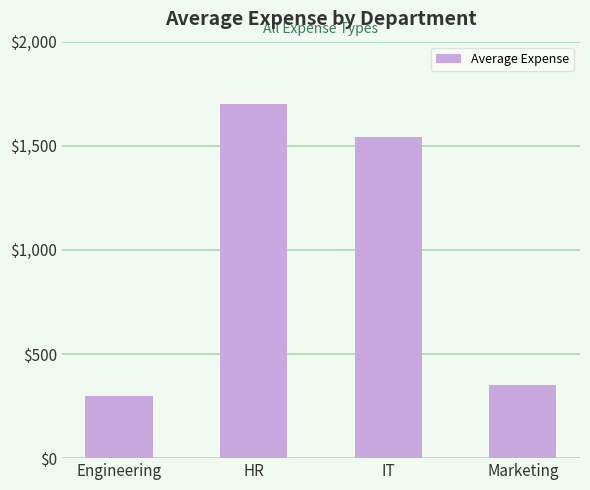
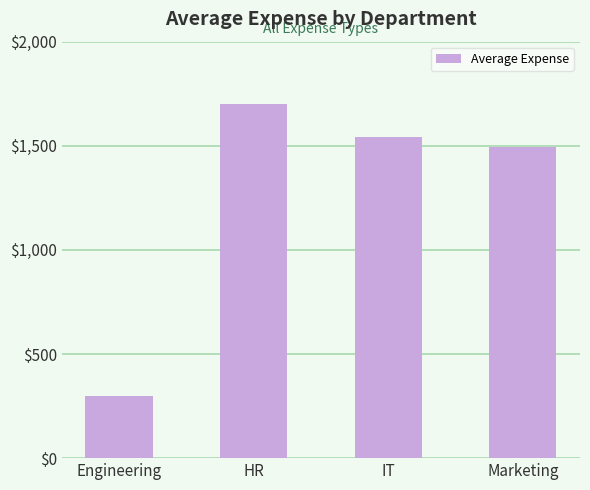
Marketing: $350 -> $1,500
